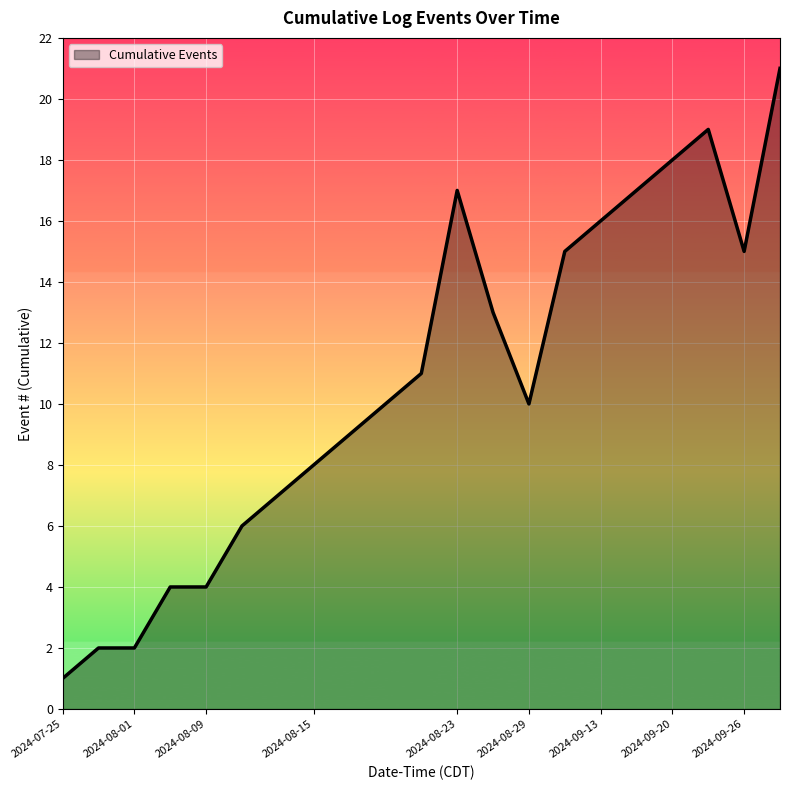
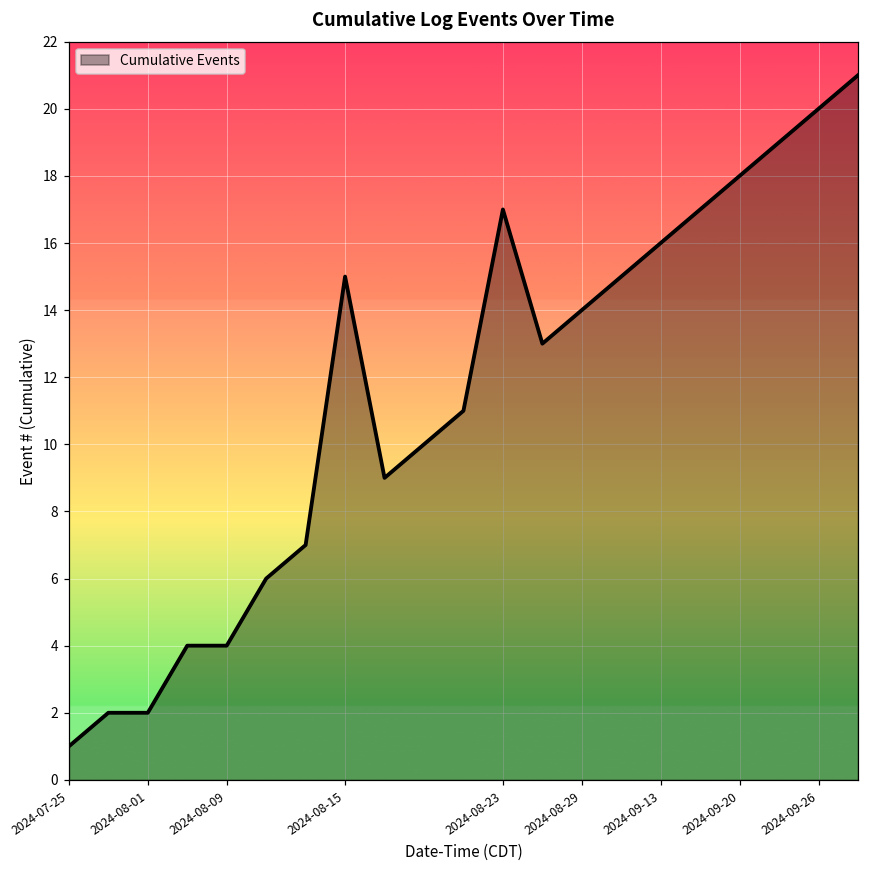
2024-08-15: 8 -> 15
2024-08-29: 10 -> 14
2024-09-26: 15 -> 20
